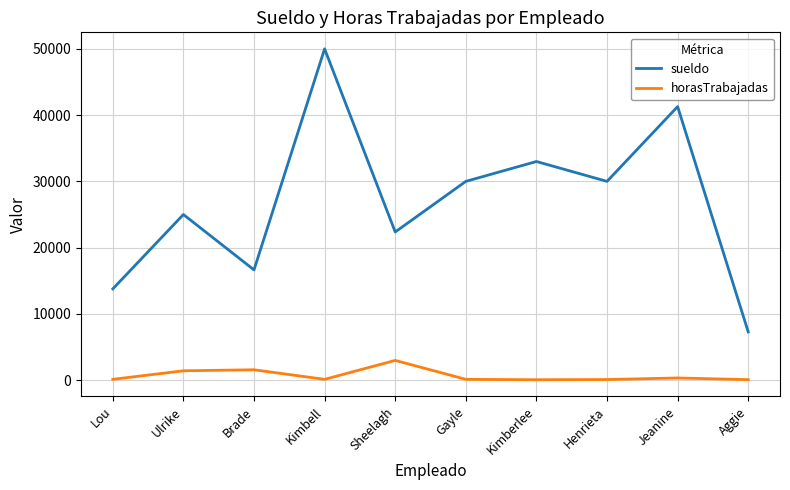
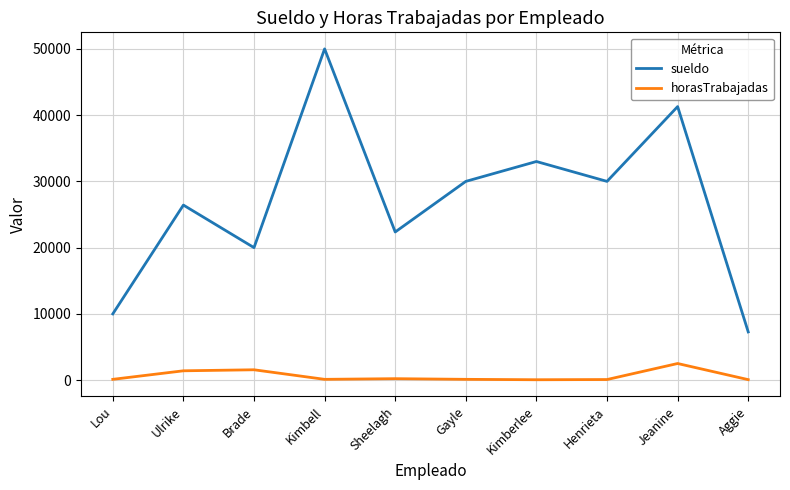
sueldo, Lou: 14000 -> 10000
sueldo, Ulrike: 25000 -> 26000
sueldo, Brade: 17000 -> 20000
horasTrabajadas, Sheelagh: 3000 -> 0
horasTrabajadas, Jeanine: 0 -> 3000
